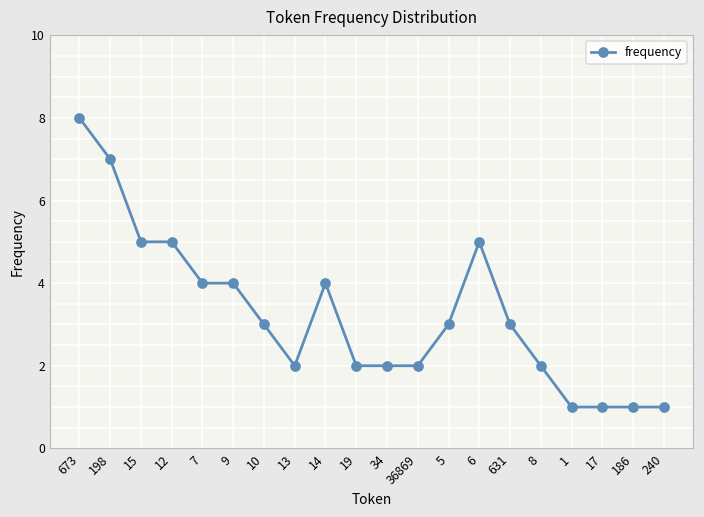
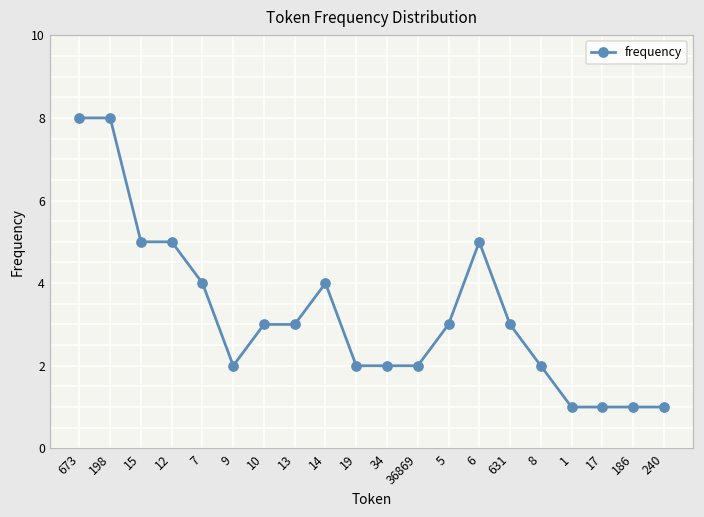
198: 7 -> 8
9: 4 -> 2
13: 2 -> 3
